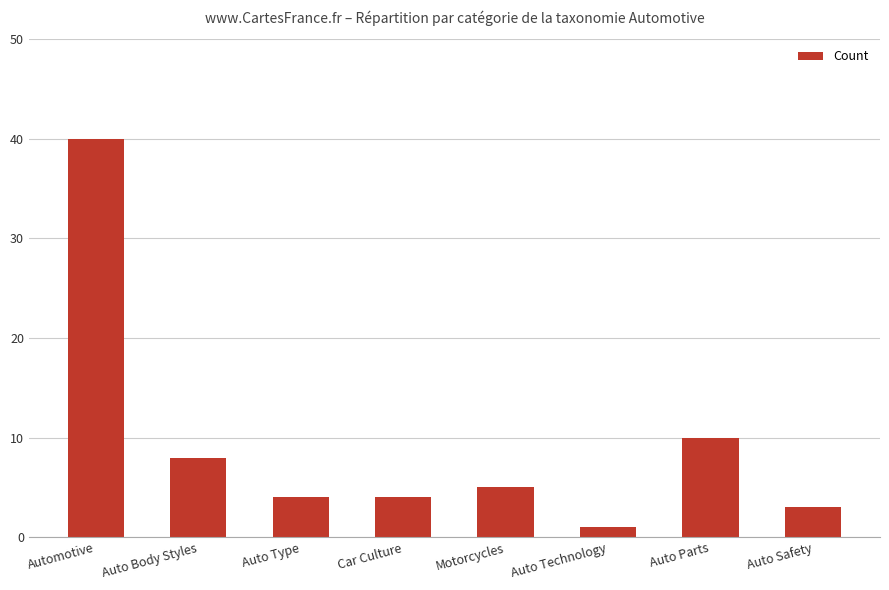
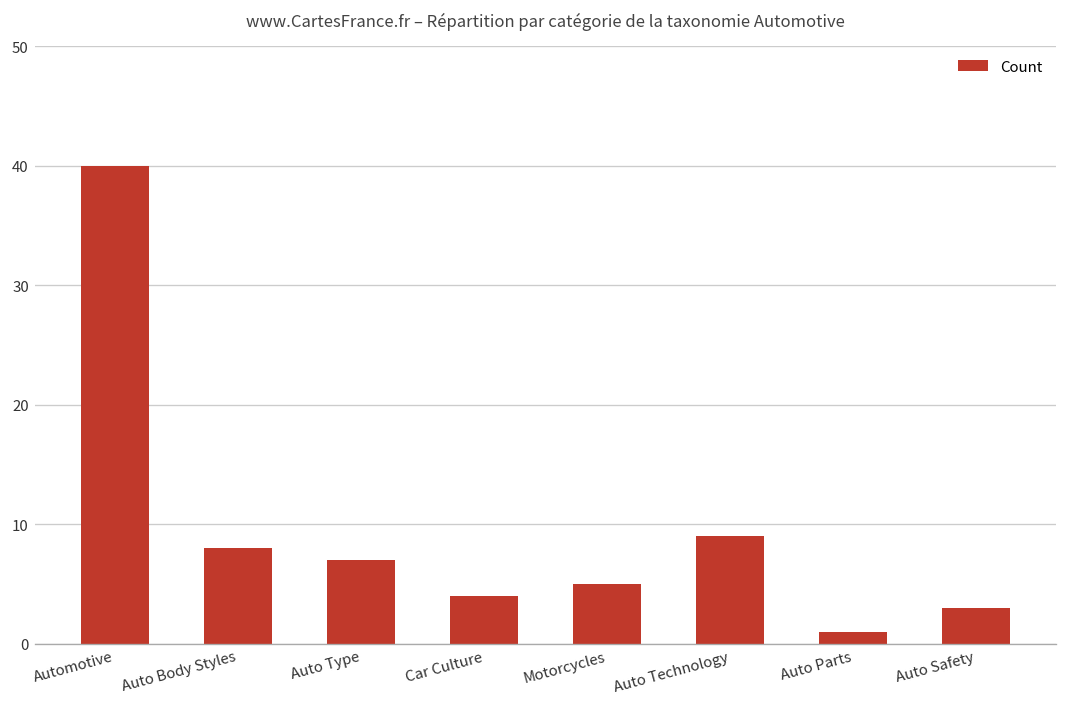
Auto Type: 4 -> 7
Auto Technology: 1 -> 9
Auto Parts: 10 -> 1
